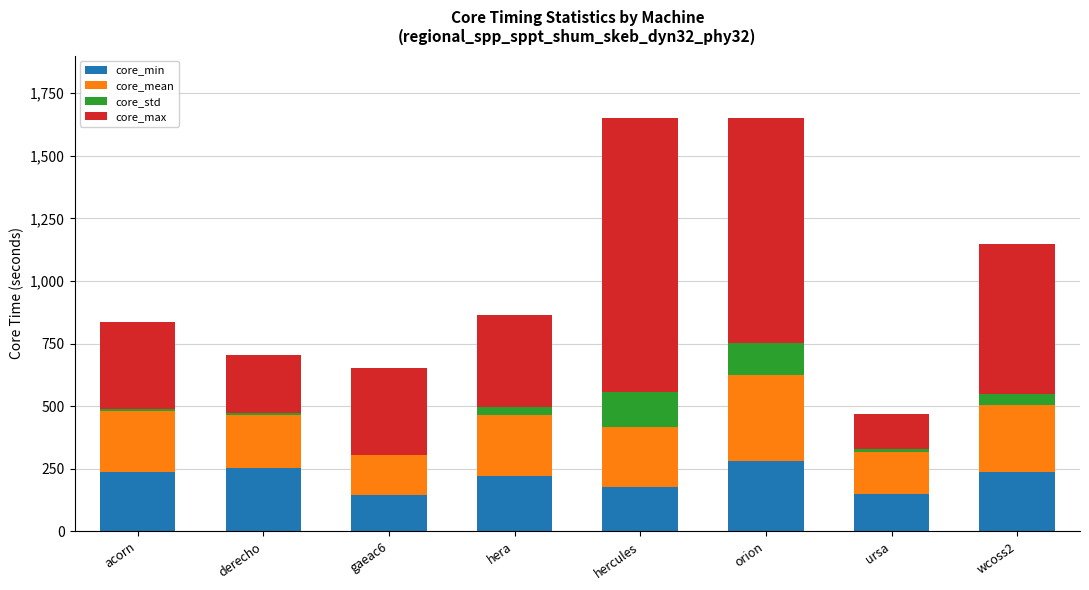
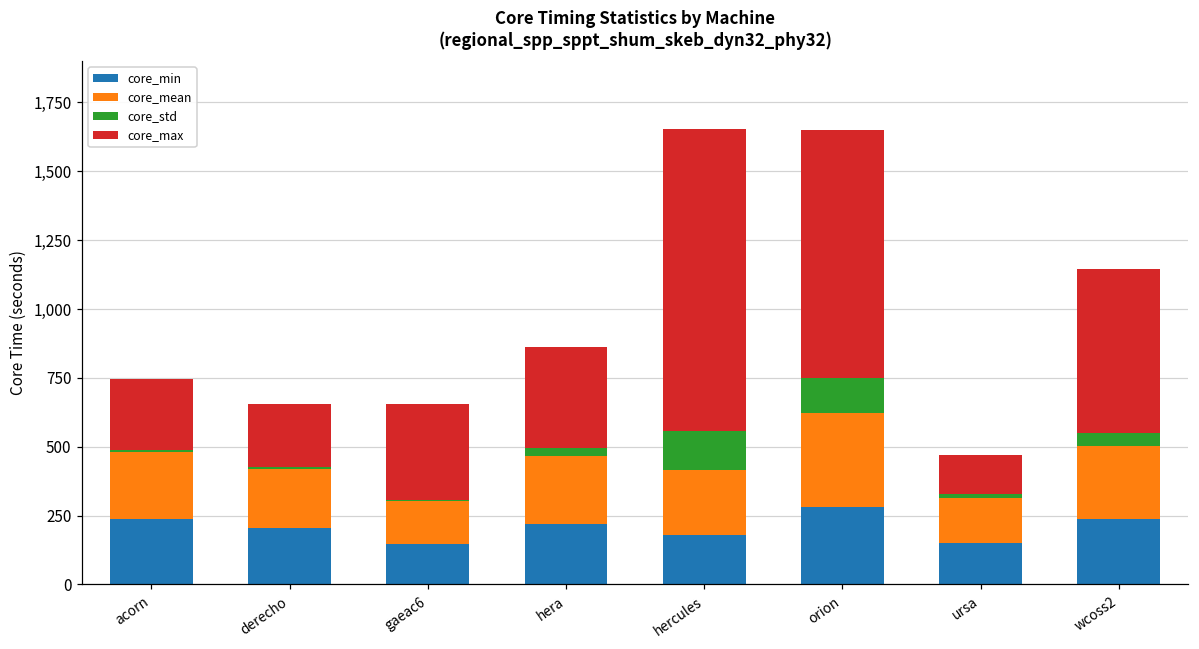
core_max, acorn: 350 -> 260
core_min, derecho: 250 -> 210
